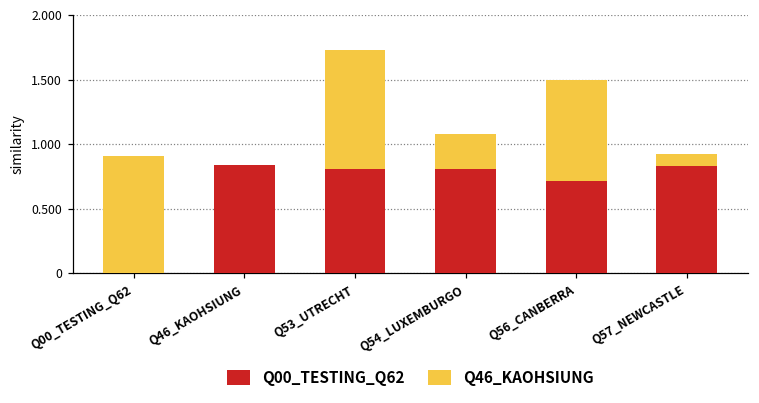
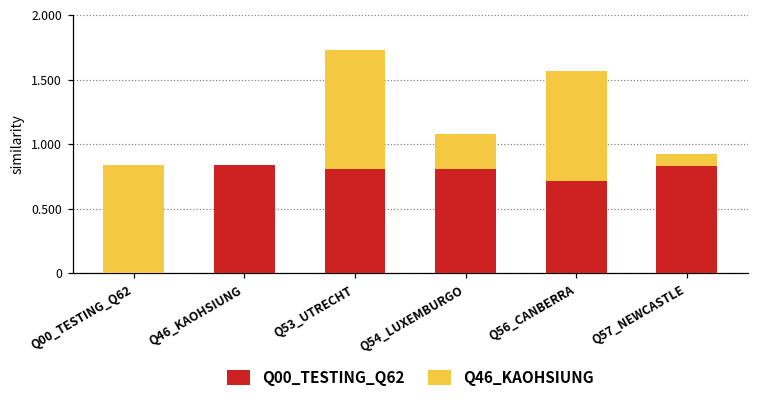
Q46_KAOHSIUNG, Q00_TESTING_Q62: 0.91 -> 0.84
Q46_KAOHSIUNG, Q56_CANBERRA: 0.78 -> 0.85
